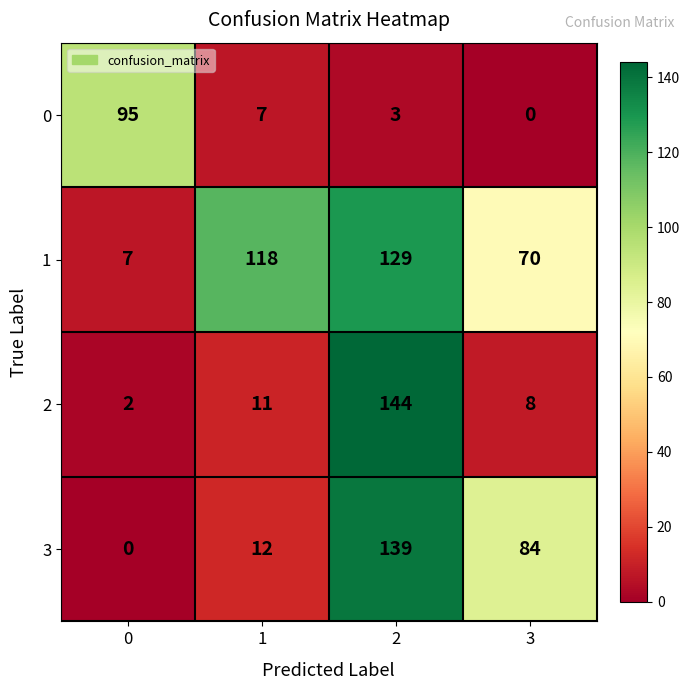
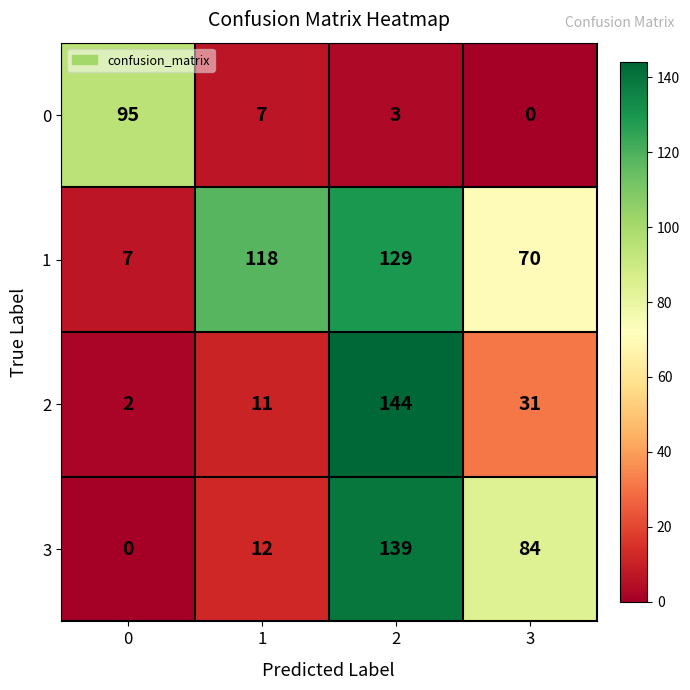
2, 3: 8 -> 31
